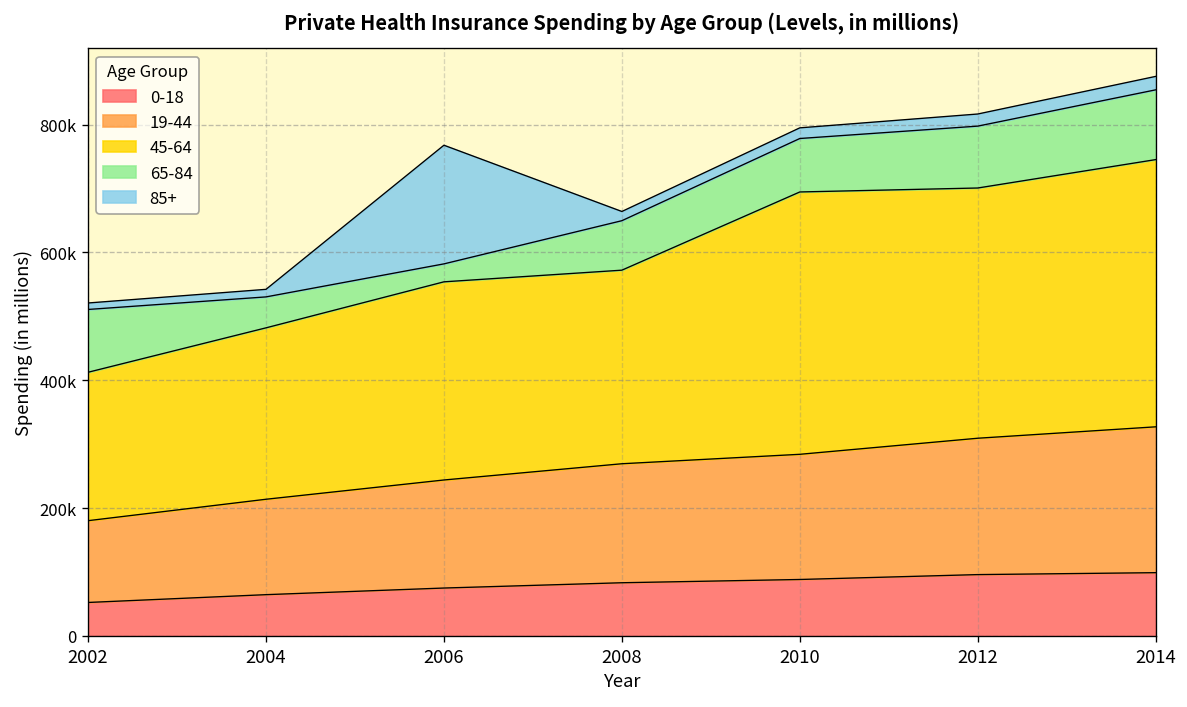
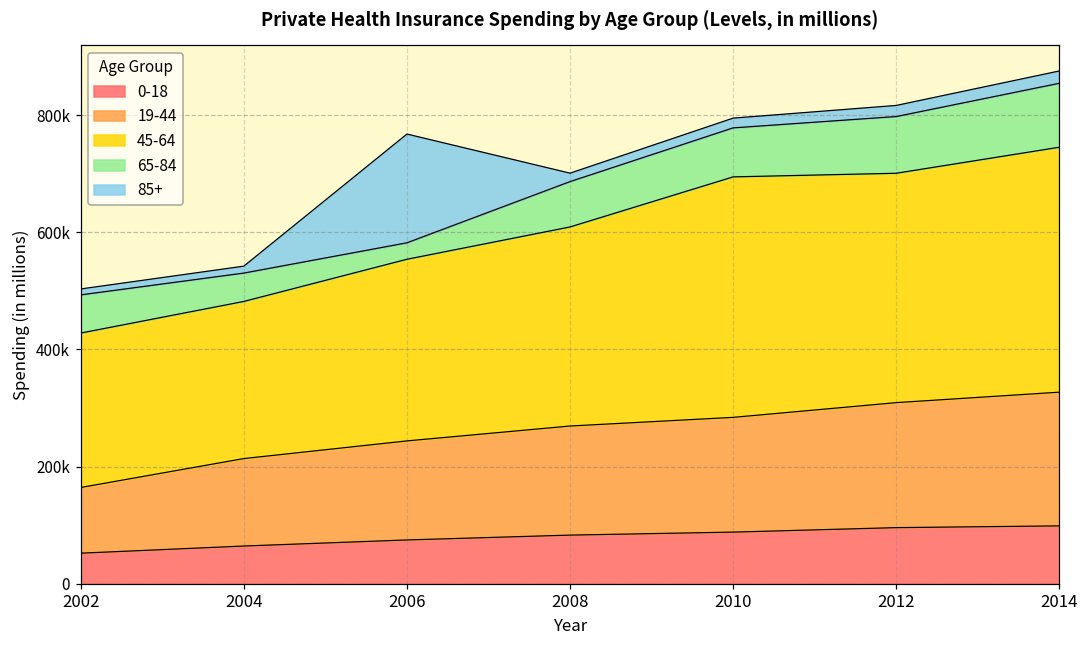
19-44, 2002: 130000 -> 110000
45-64, 2002: 230000 -> 260000
65-84, 2002: 100000 -> 70000
45-64, 2008: 300000 -> 340000
